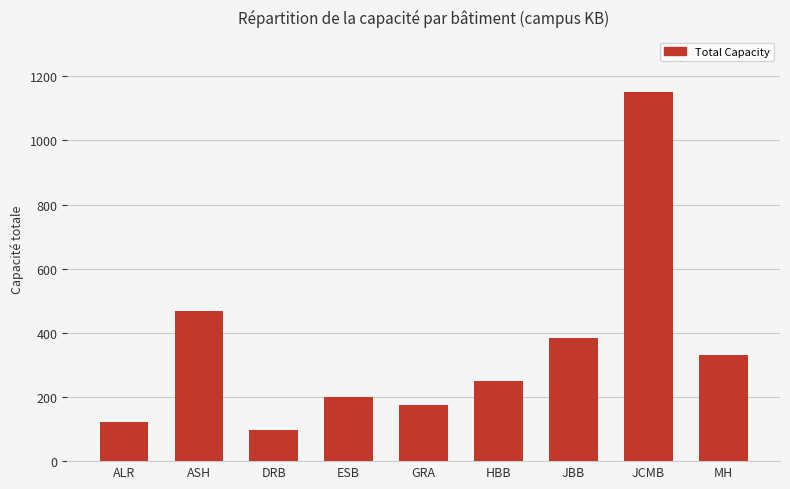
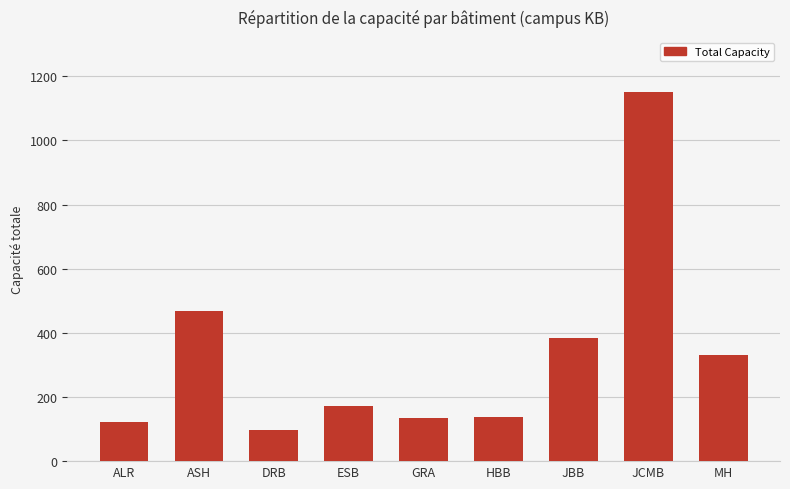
ESB: 200 -> 170
GRA: 180 -> 130
HBB: 250 -> 140
